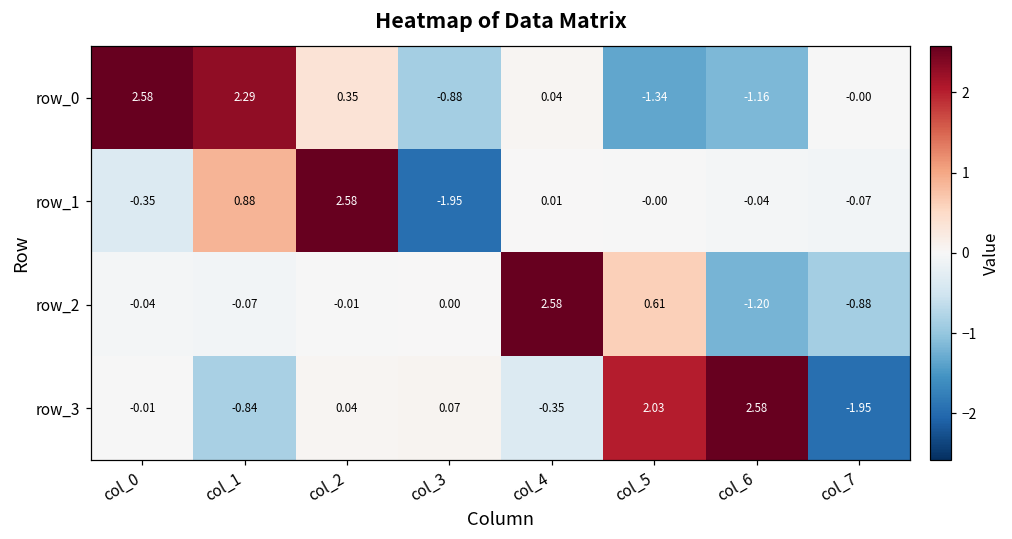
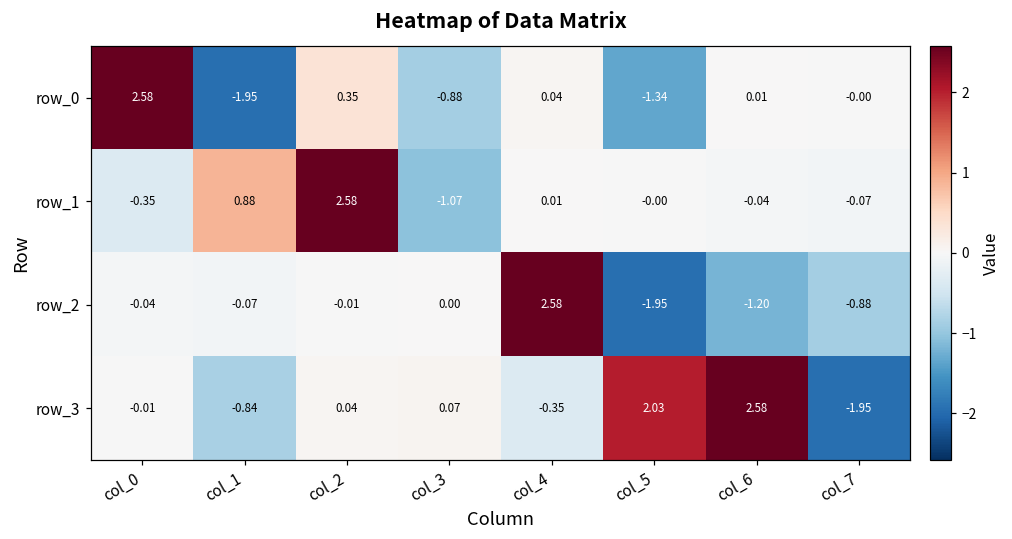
row_0, col_1: 2.29 -> -1.95
row_0, col_6: -1.16 -> 0.01
row_1, col_3: -1.95 -> -1.07
row_2, col_5: 0.61 -> -1.95
